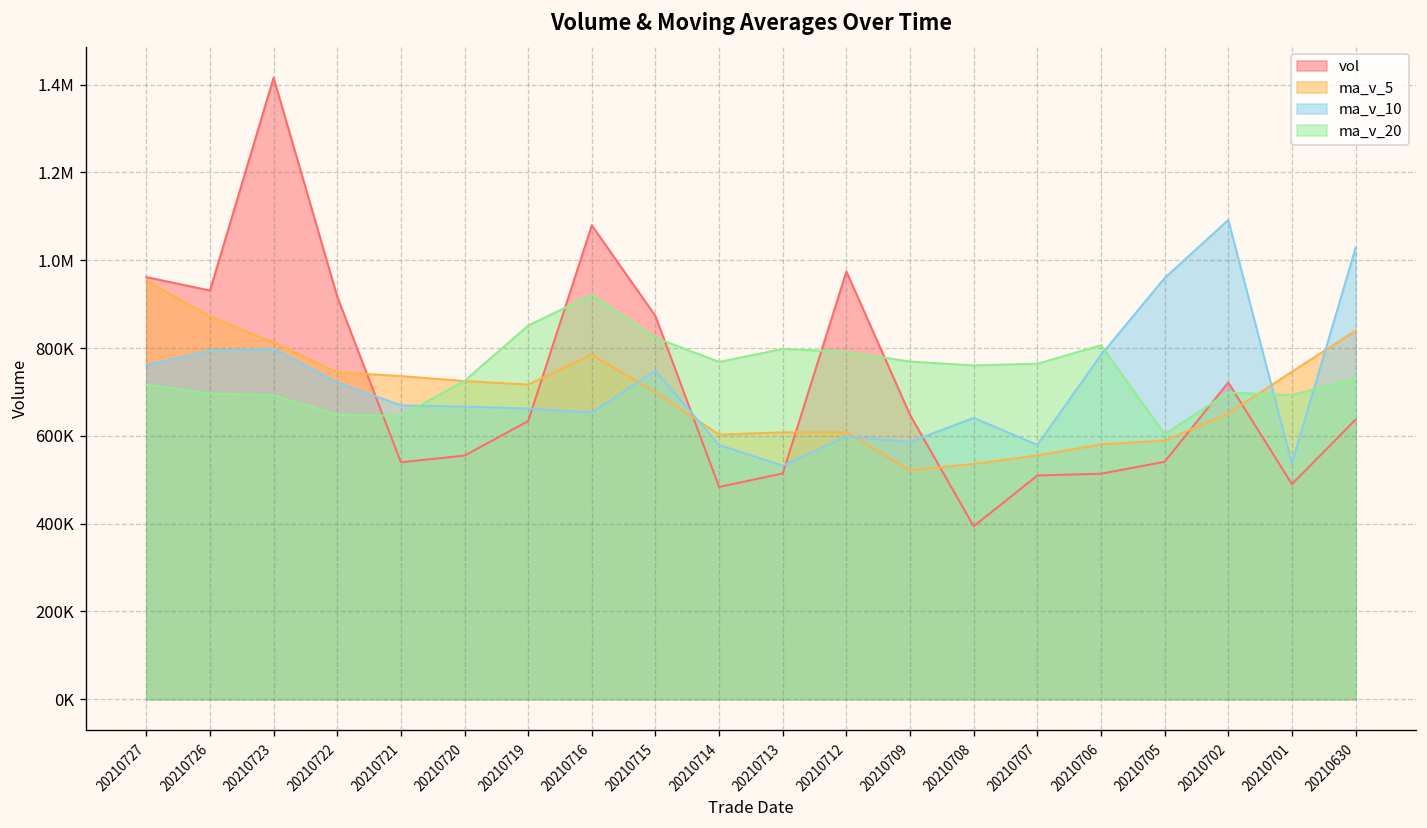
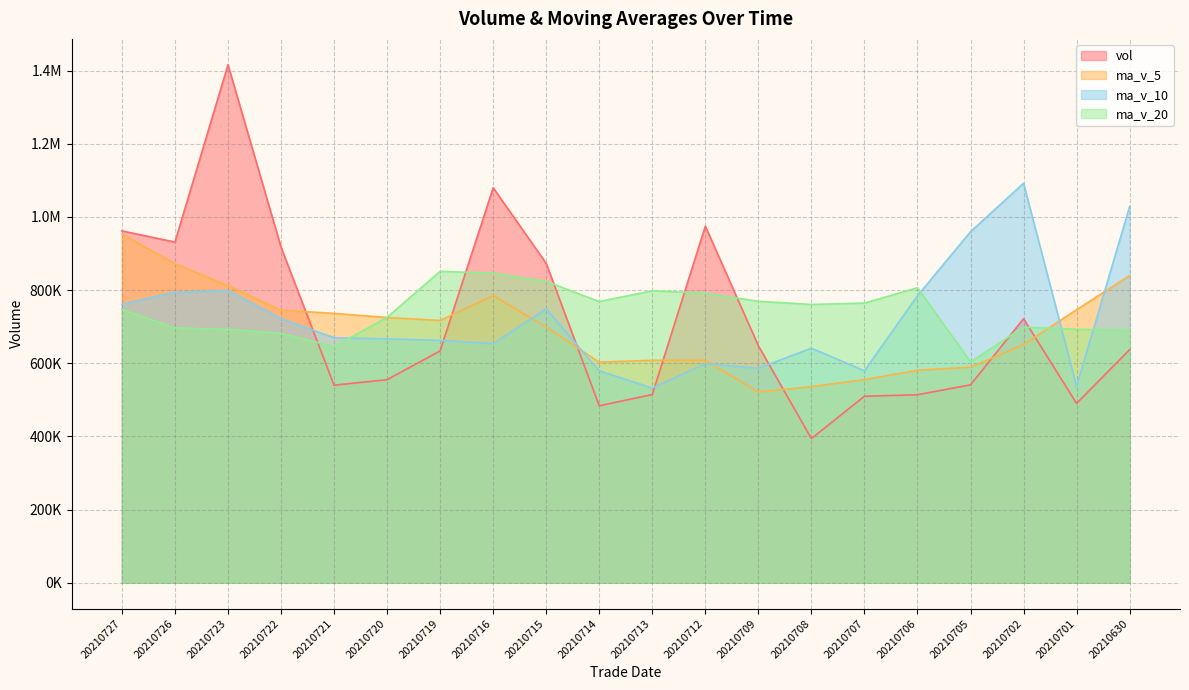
ma_v_20, 20210727: 720000 -> 750000
ma_v_20, 20210722: 650000 -> 680000
ma_v_20, 20210716: 920000 -> 850000
ma_v_20, 20210630: 730000 -> 690000
